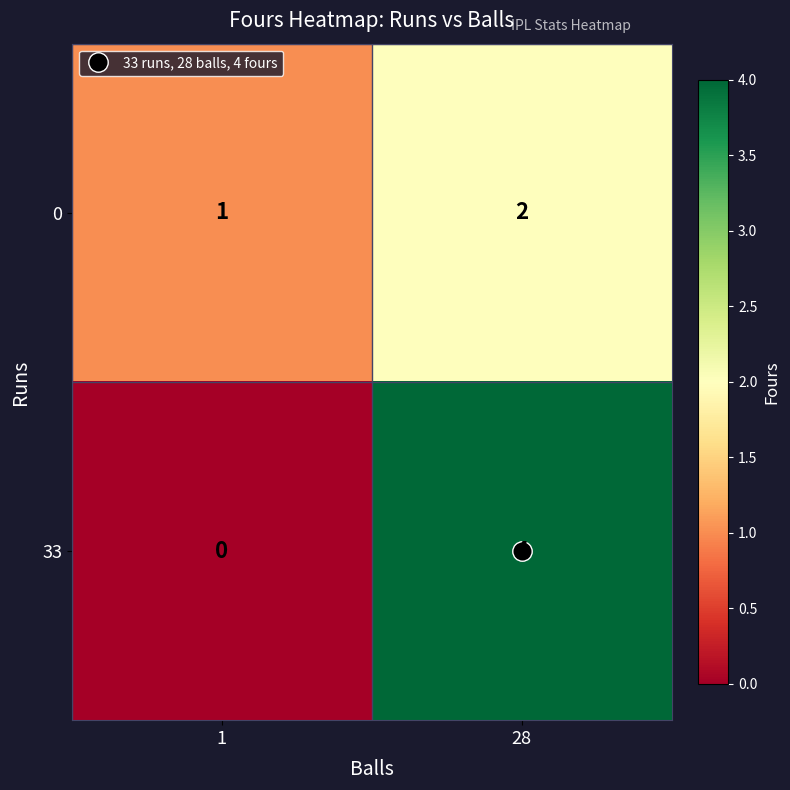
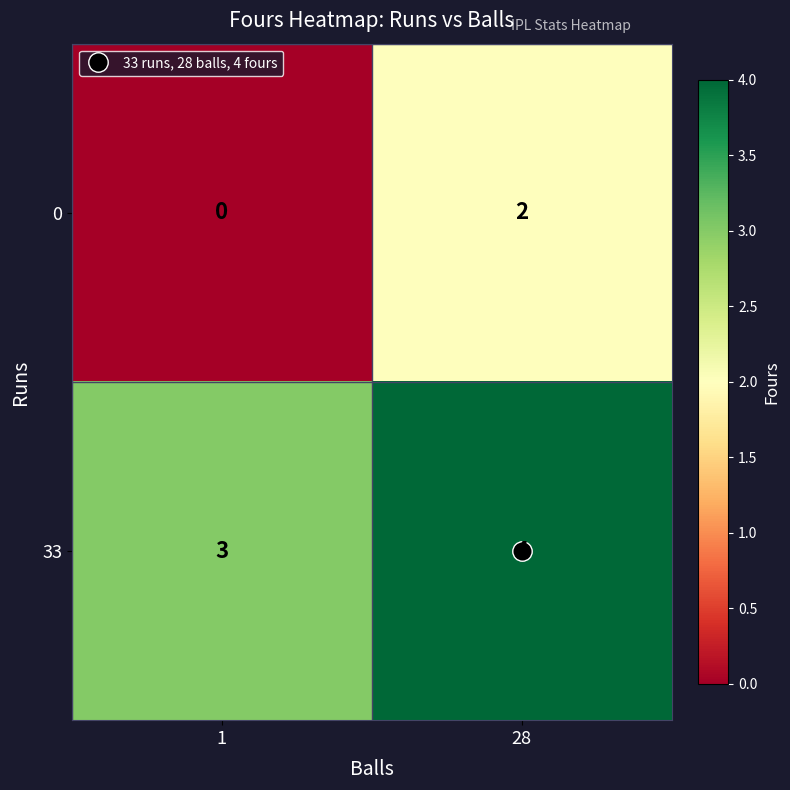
0, 1: 1 -> 0
33, 1: 0 -> 3
